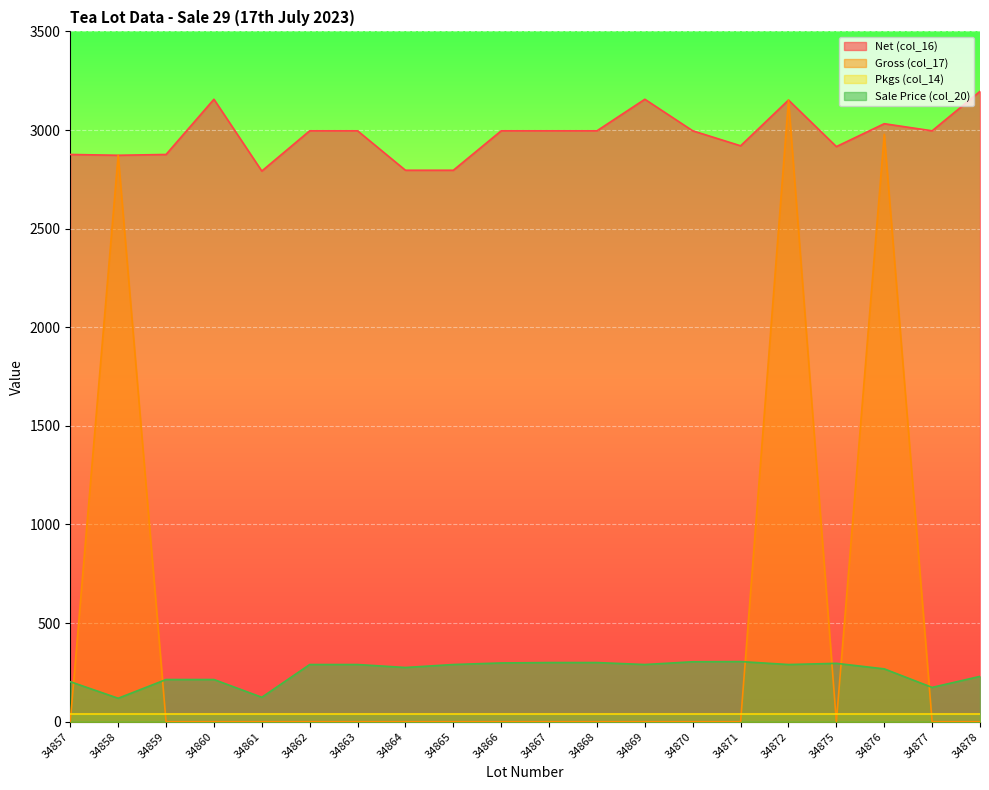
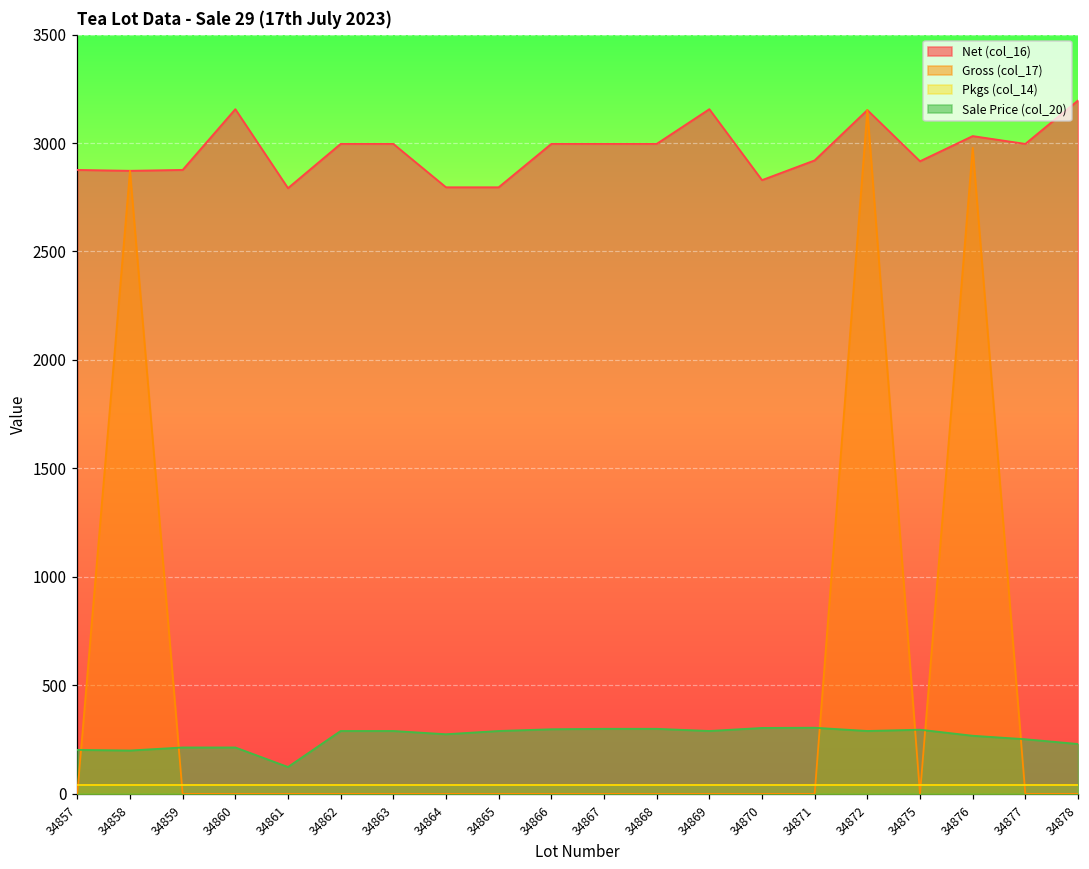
Sale Price (col_20), 34858: 120 -> 200
Net (col_16), 34870: 3000 -> 2830
Sale Price (col_20), 34877: 170 -> 250
